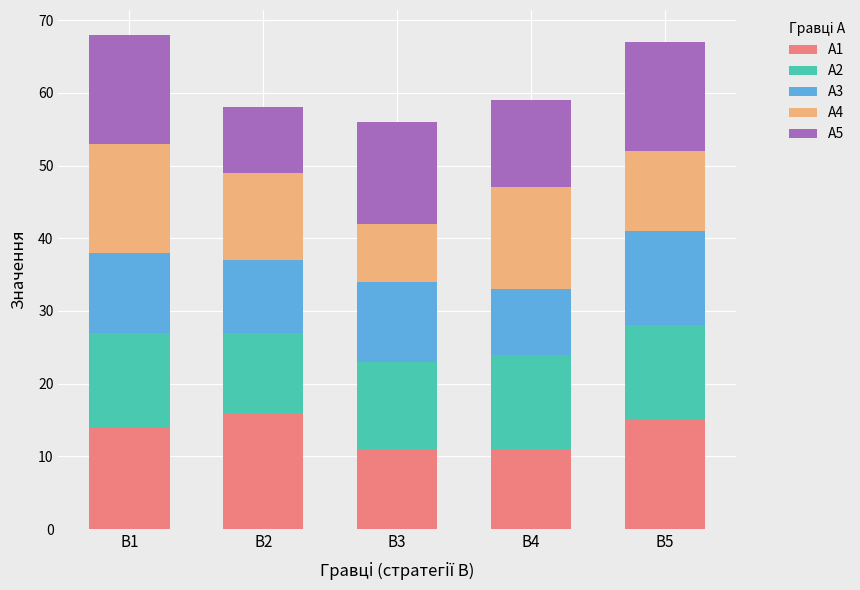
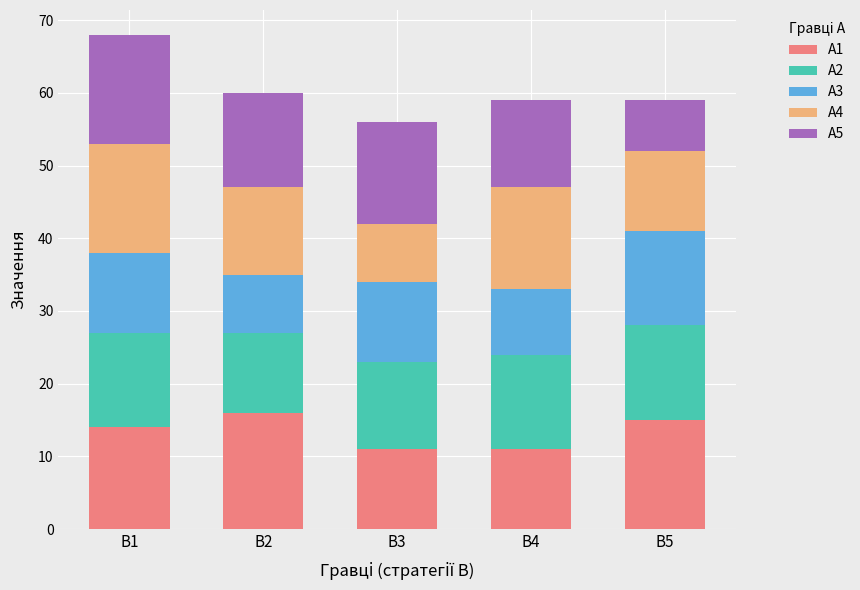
A3, B2: 10 -> 8
A5, B2: 9 -> 13
A5, B5: 15 -> 7
